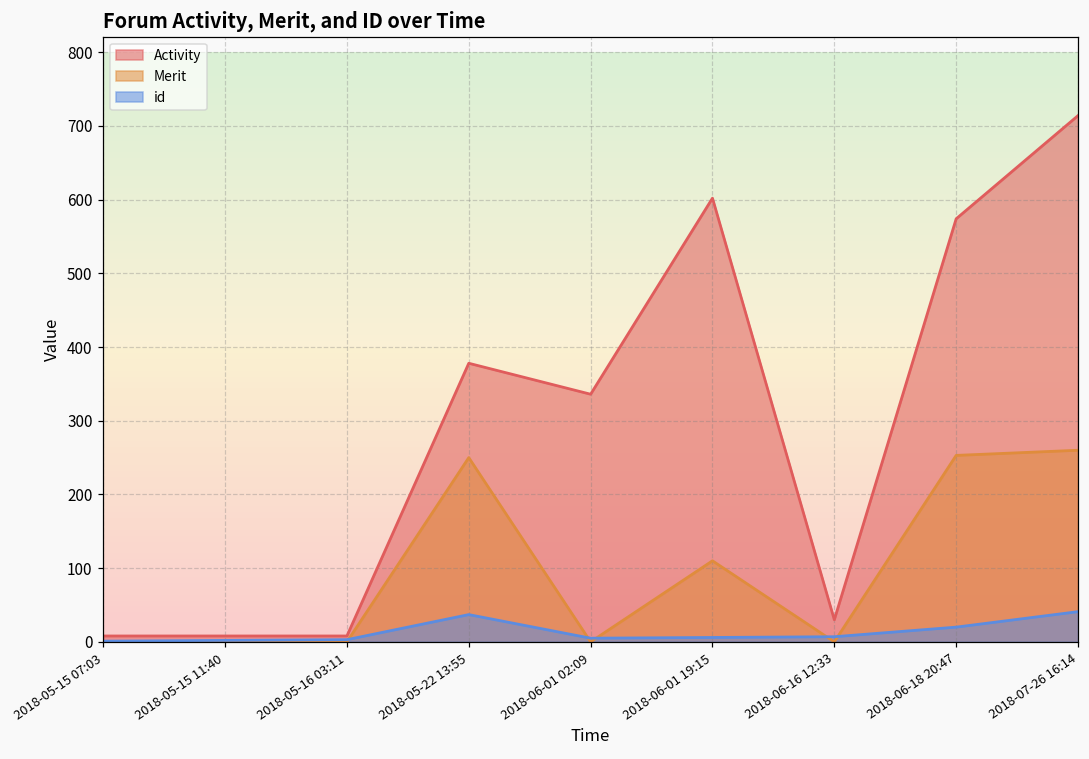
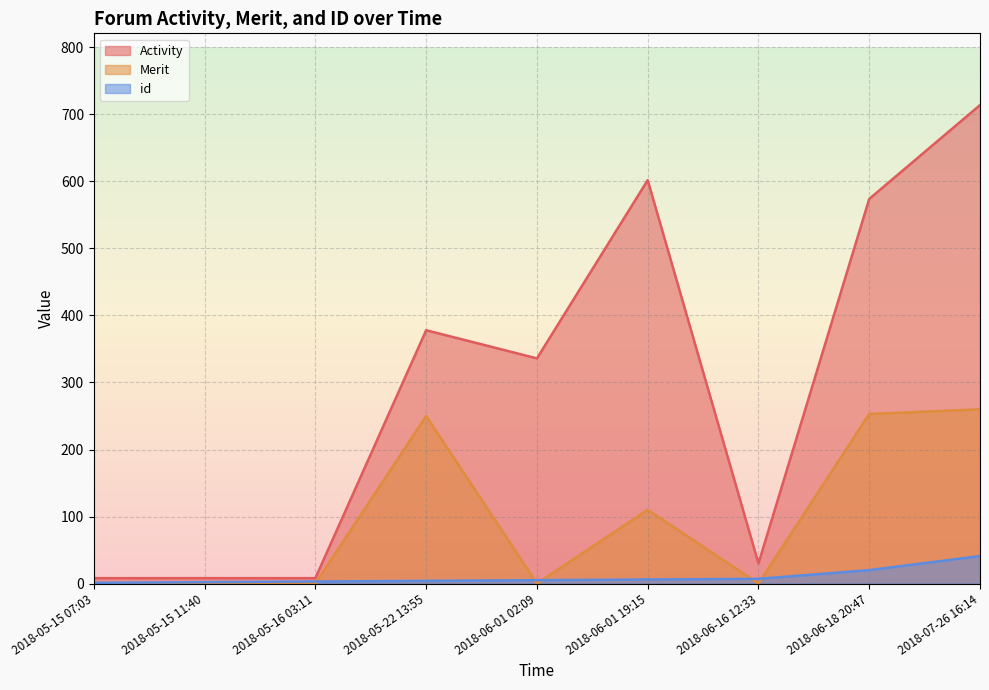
id, 2018-05-22 13:55: 40 -> 0
